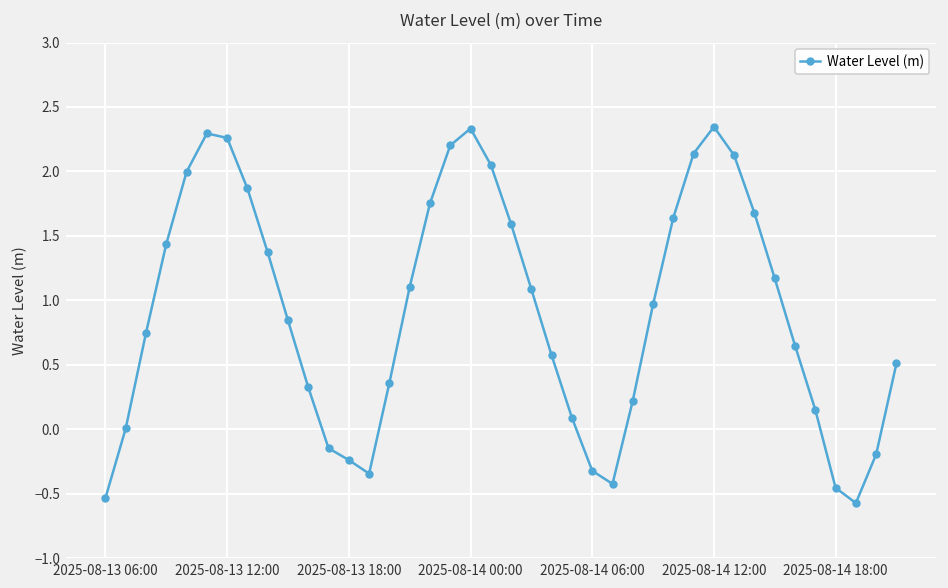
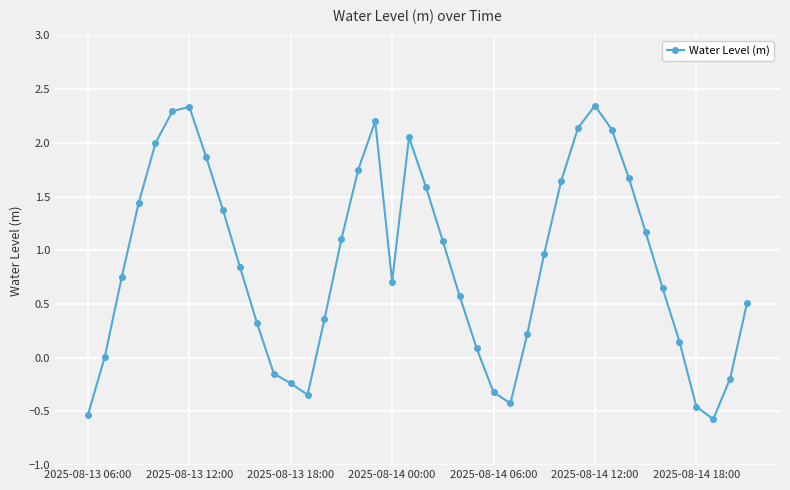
2025-08-13 12:00: 2.26 -> 2.34
2025-08-14 00:00: 2.33 -> 0.71
